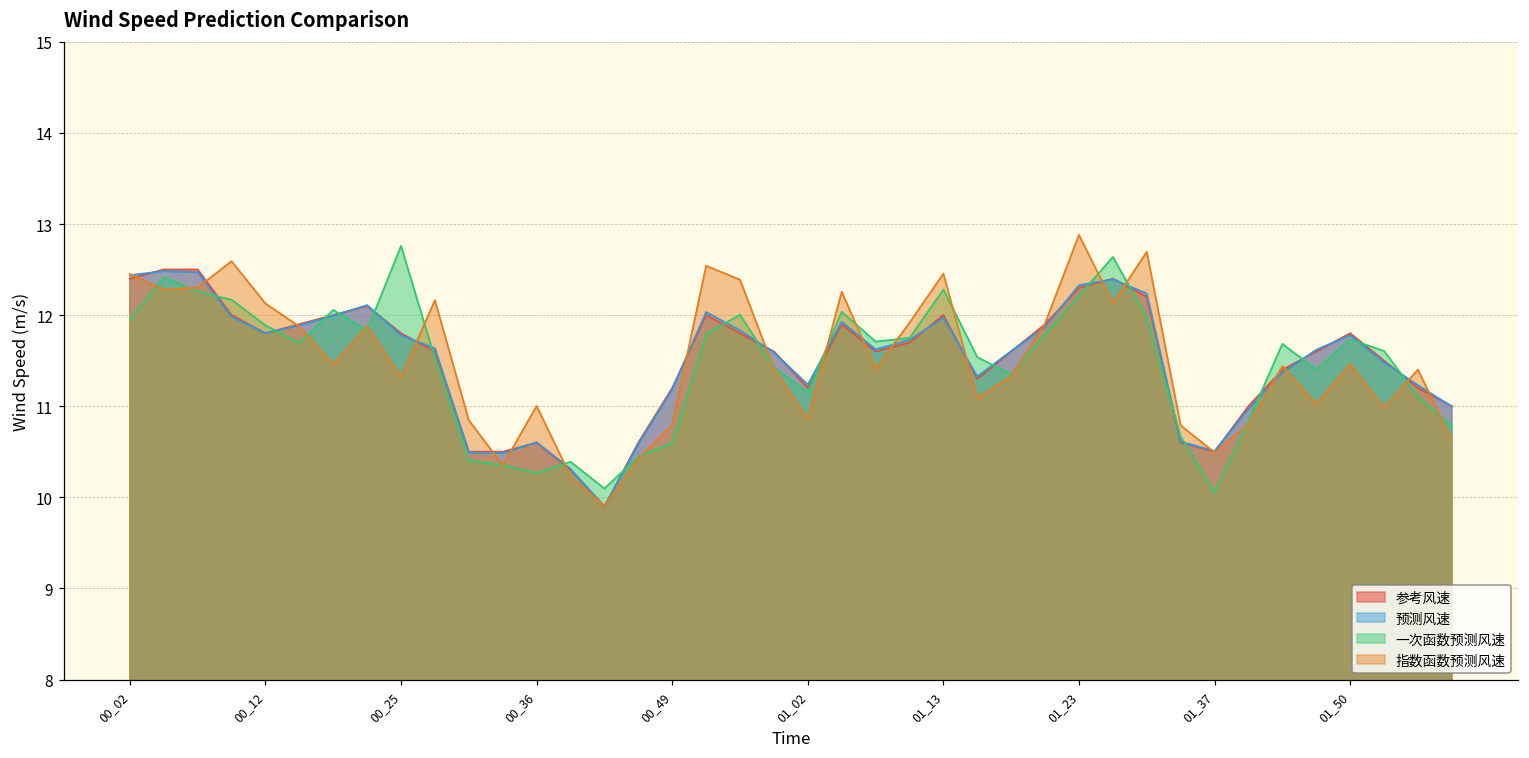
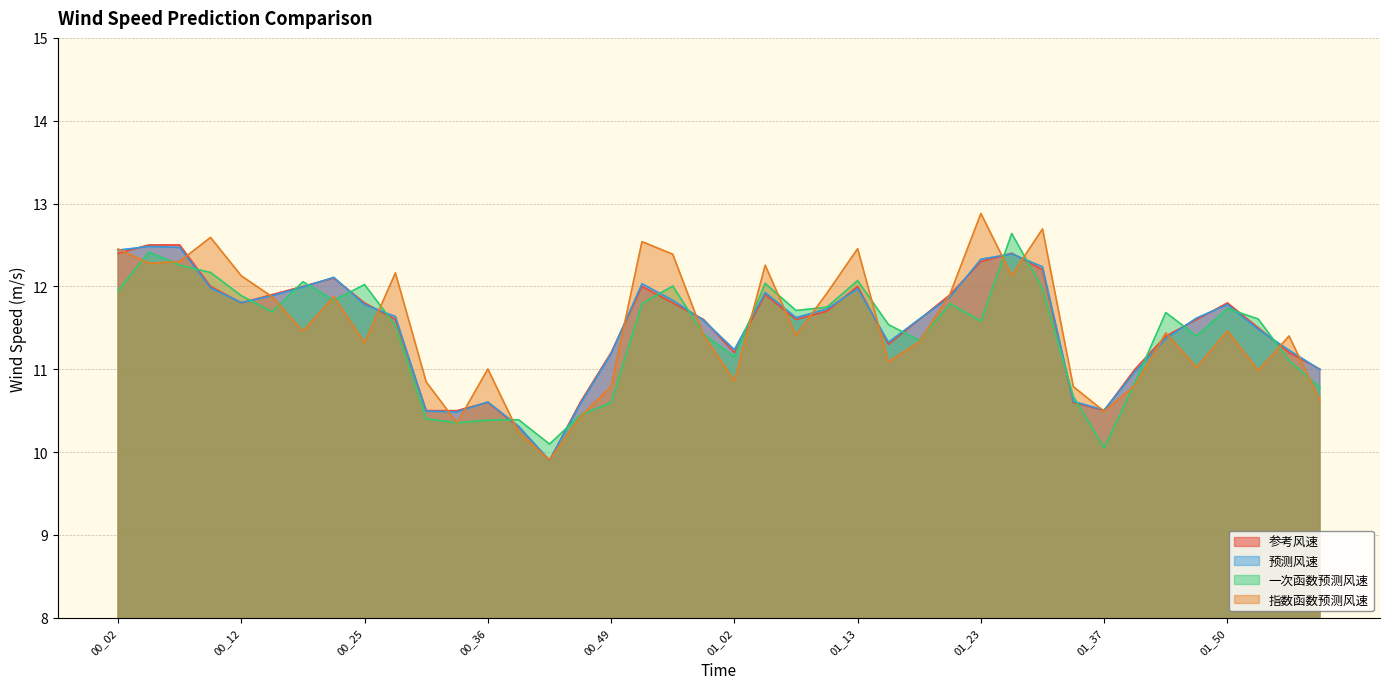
一次函数预测风速, 00_25: 12.8 -> 12.0
一次函数预测风速, 00_36: 10.3 -> 10.4
一次函数预测风速, 01_13: 12.3 -> 12.1
一次函数预测风速, 01_23: 12.2 -> 11.6
